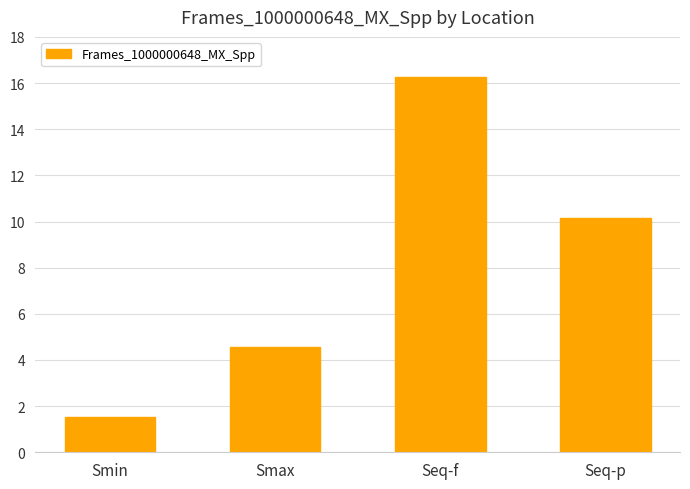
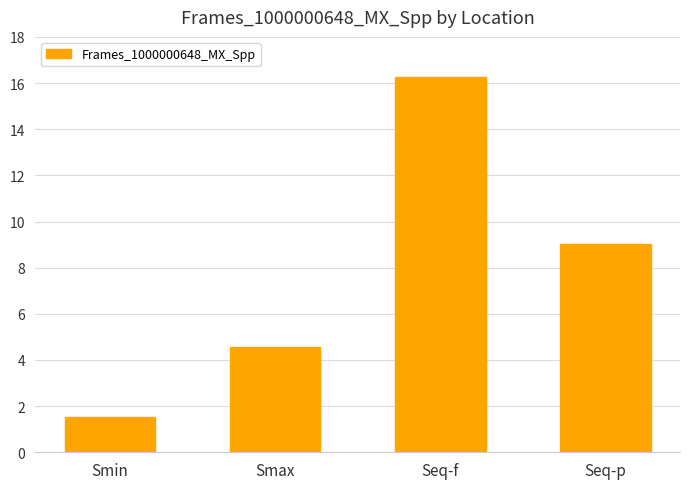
Seq-p: 10.2 -> 9.0
